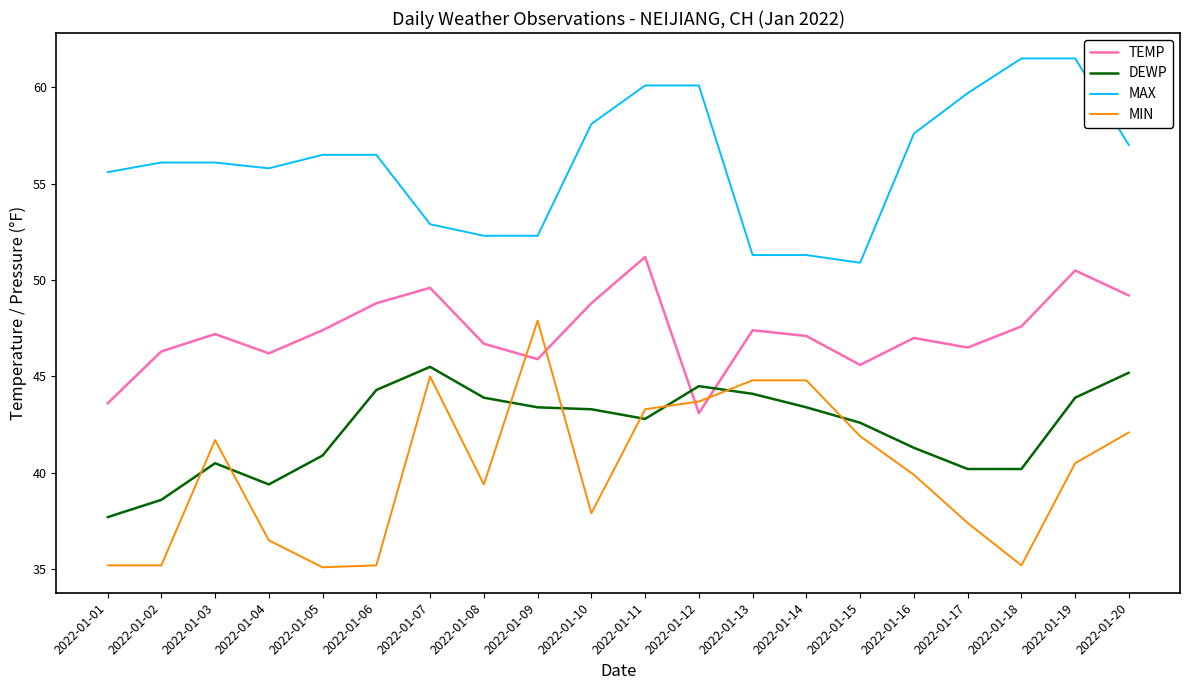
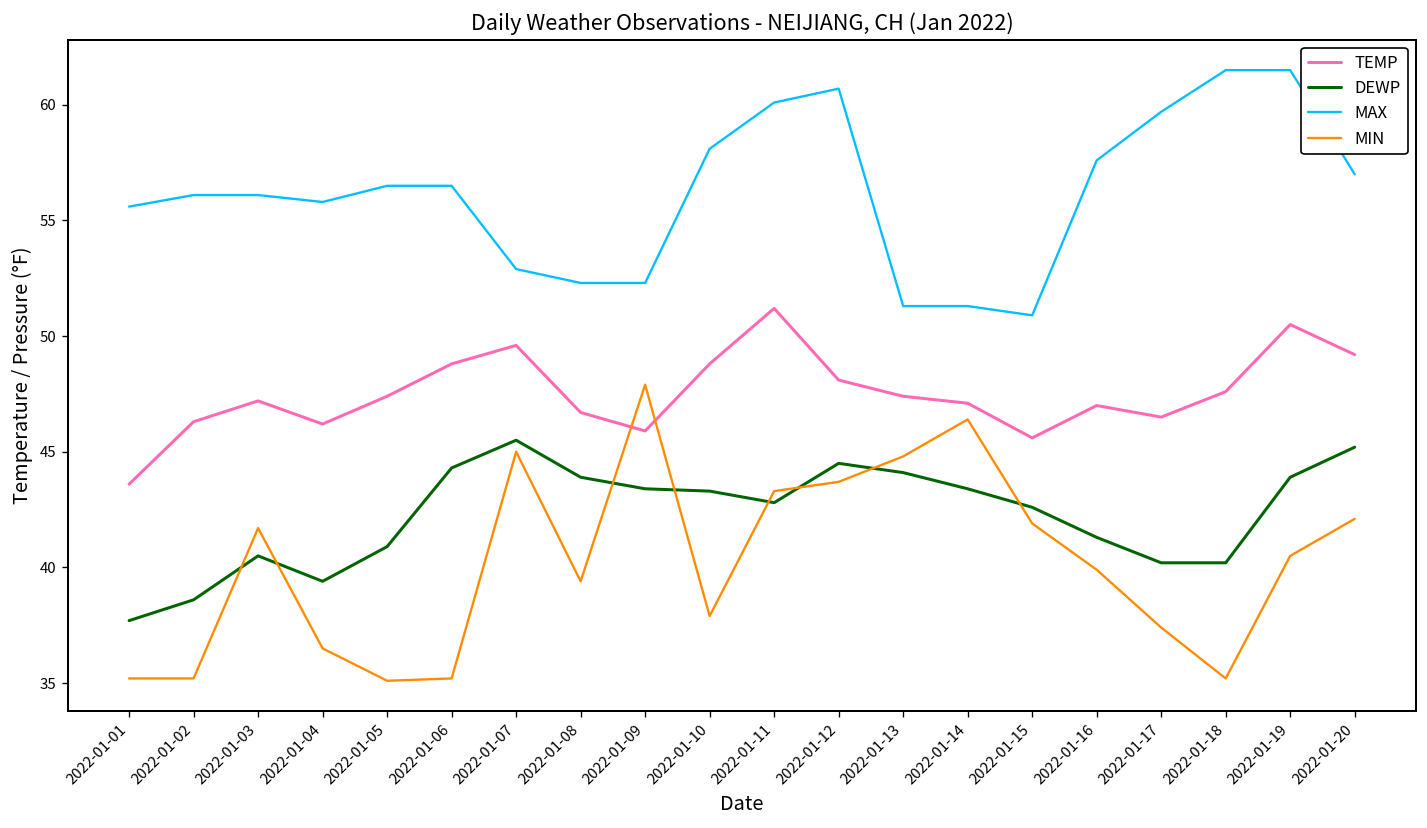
TEMP, 2022-01-12: 43.1 -> 48.1
MAX, 2022-01-12: 60.1 -> 60.7
MIN, 2022-01-14: 44.8 -> 46.4
